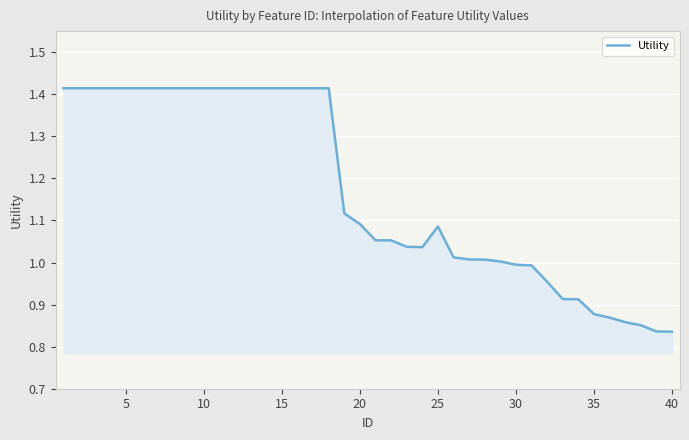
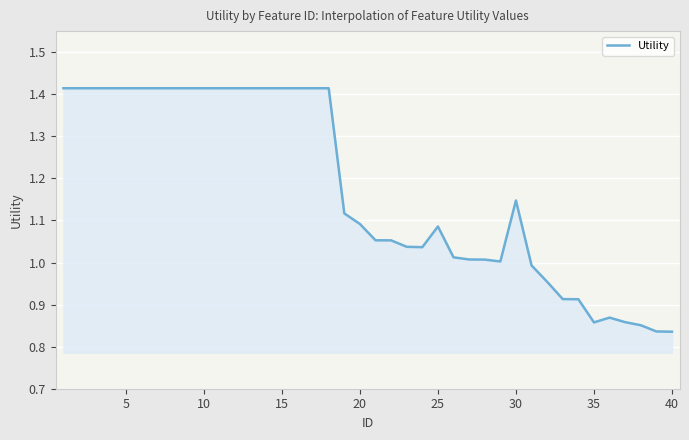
30: 0.99 -> 1.15
35: 0.88 -> 0.86
